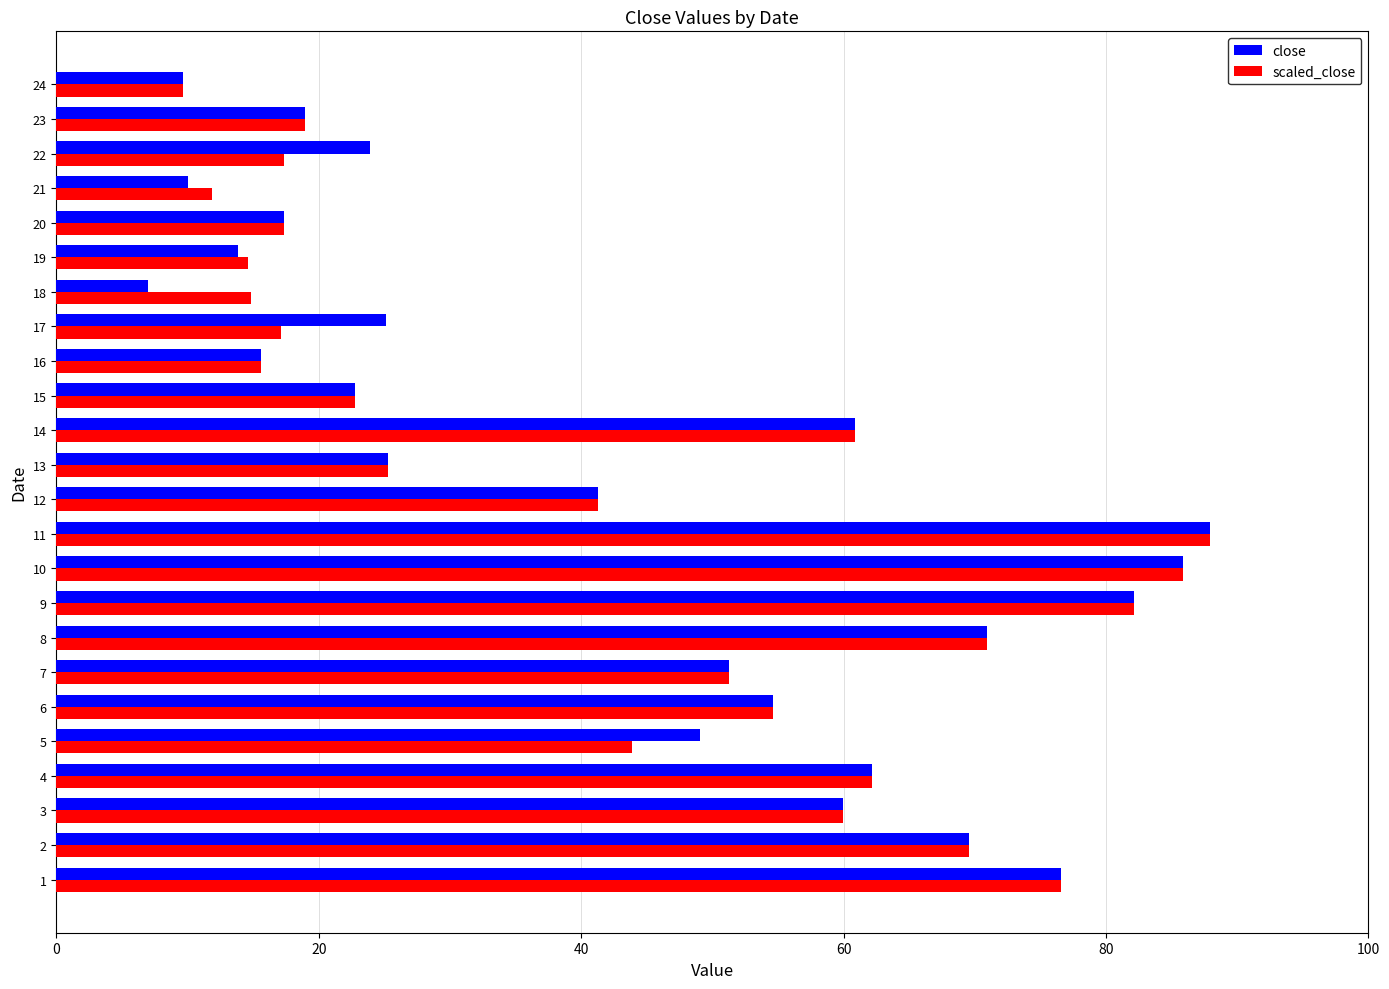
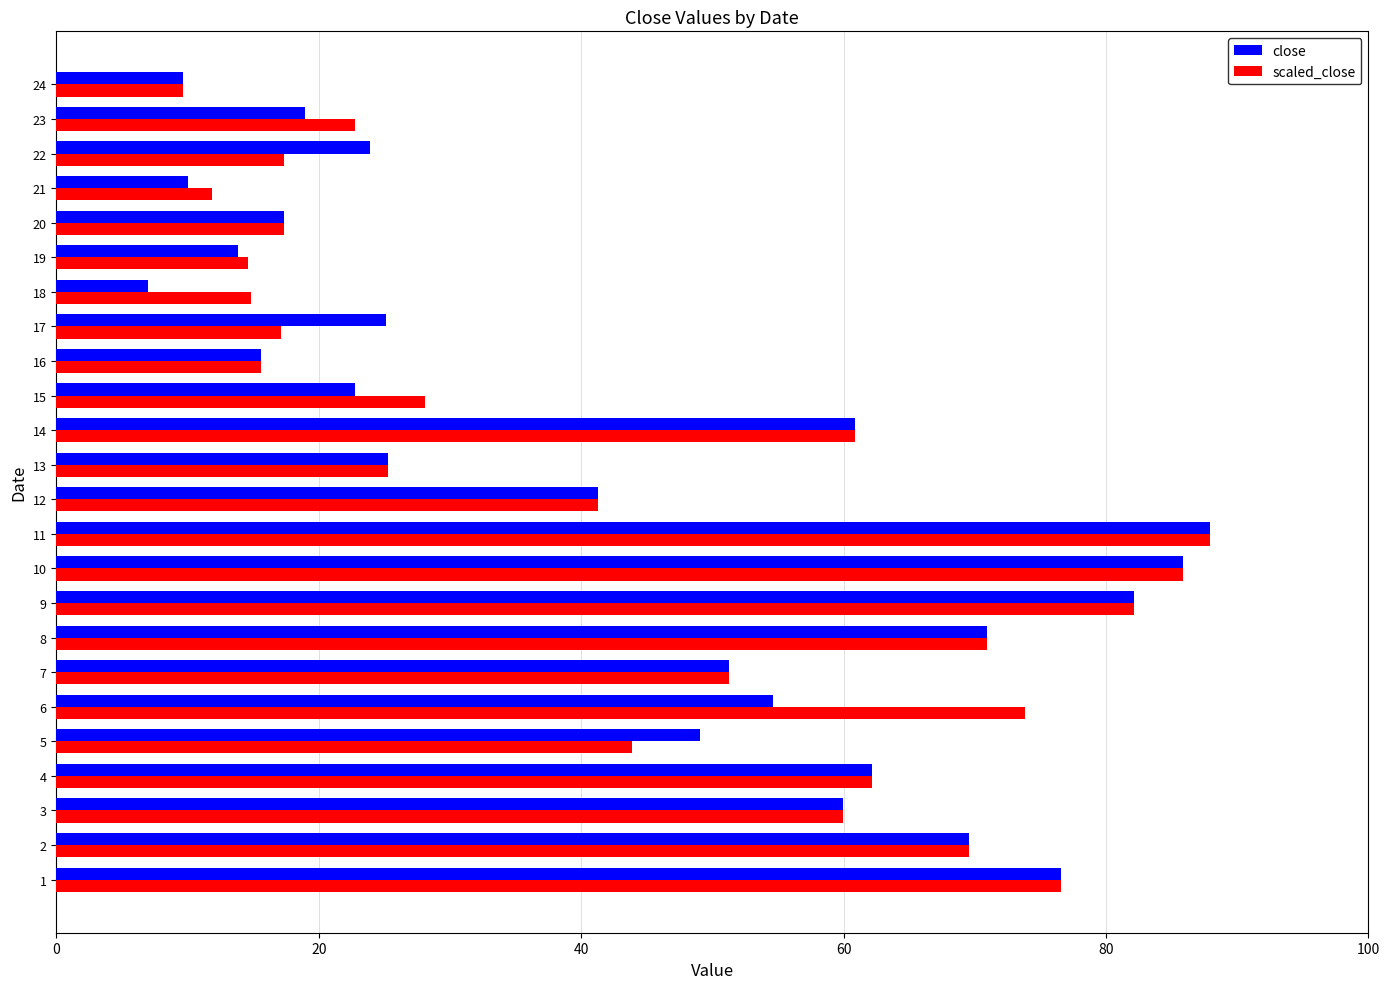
scaled_close, 23: 19.0 -> 22.8
scaled_close, 15: 22.7 -> 28.1
scaled_close, 6: 54.6 -> 73.8
